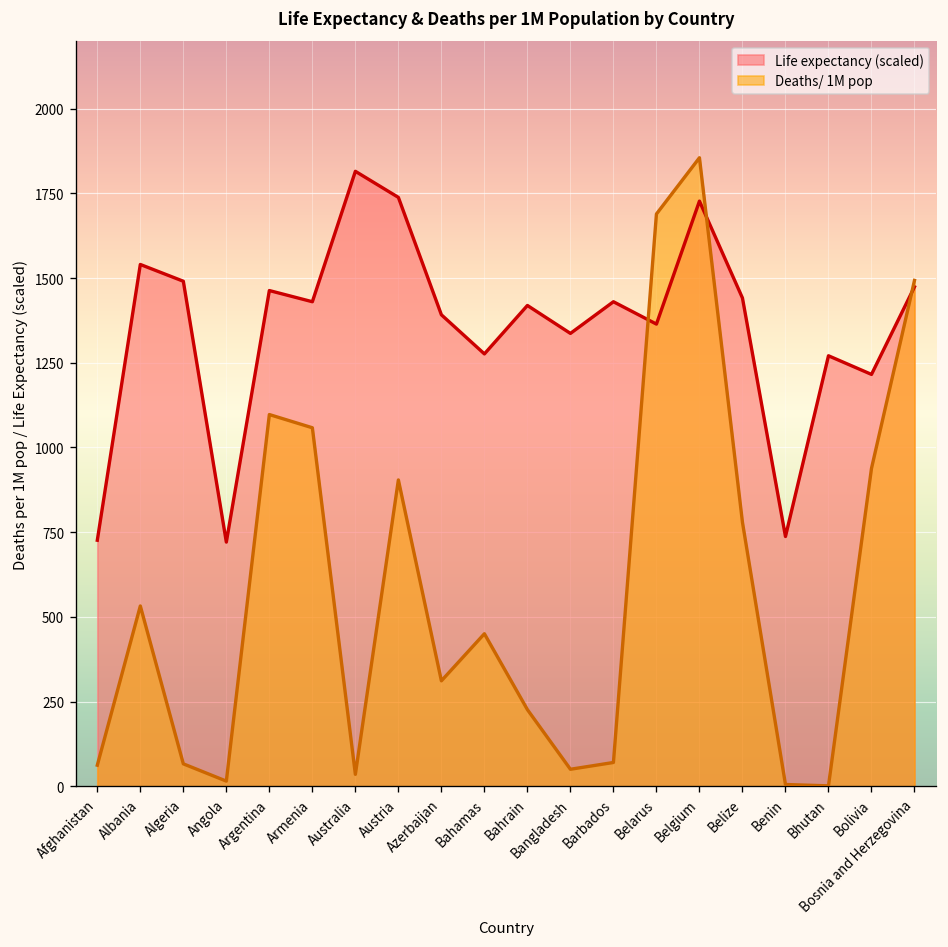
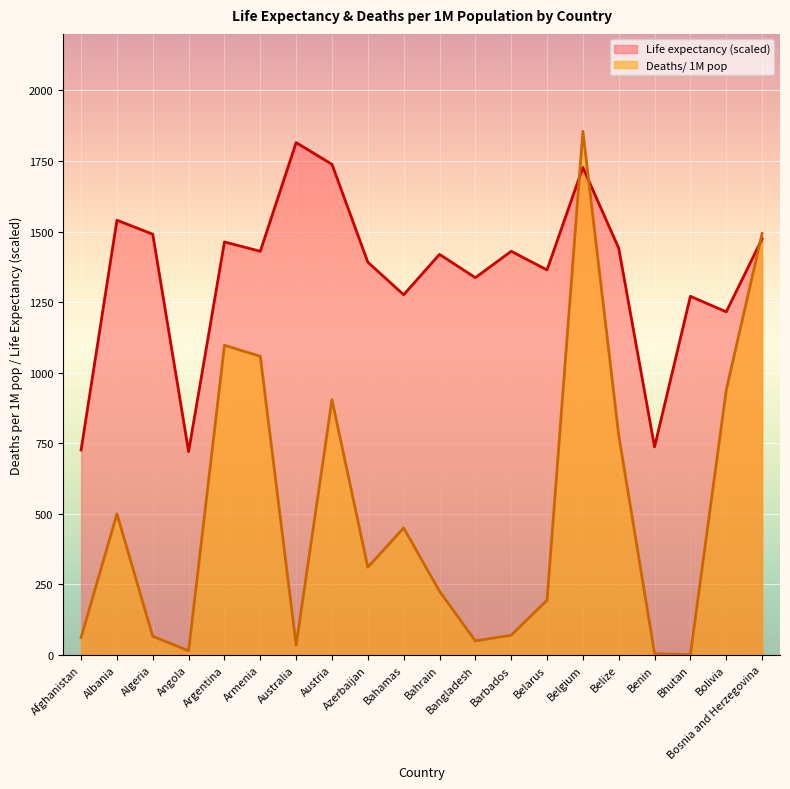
Deaths/ 1M pop, Albania: 530 -> 500
Deaths/ 1M pop, Belarus: 1690 -> 190
